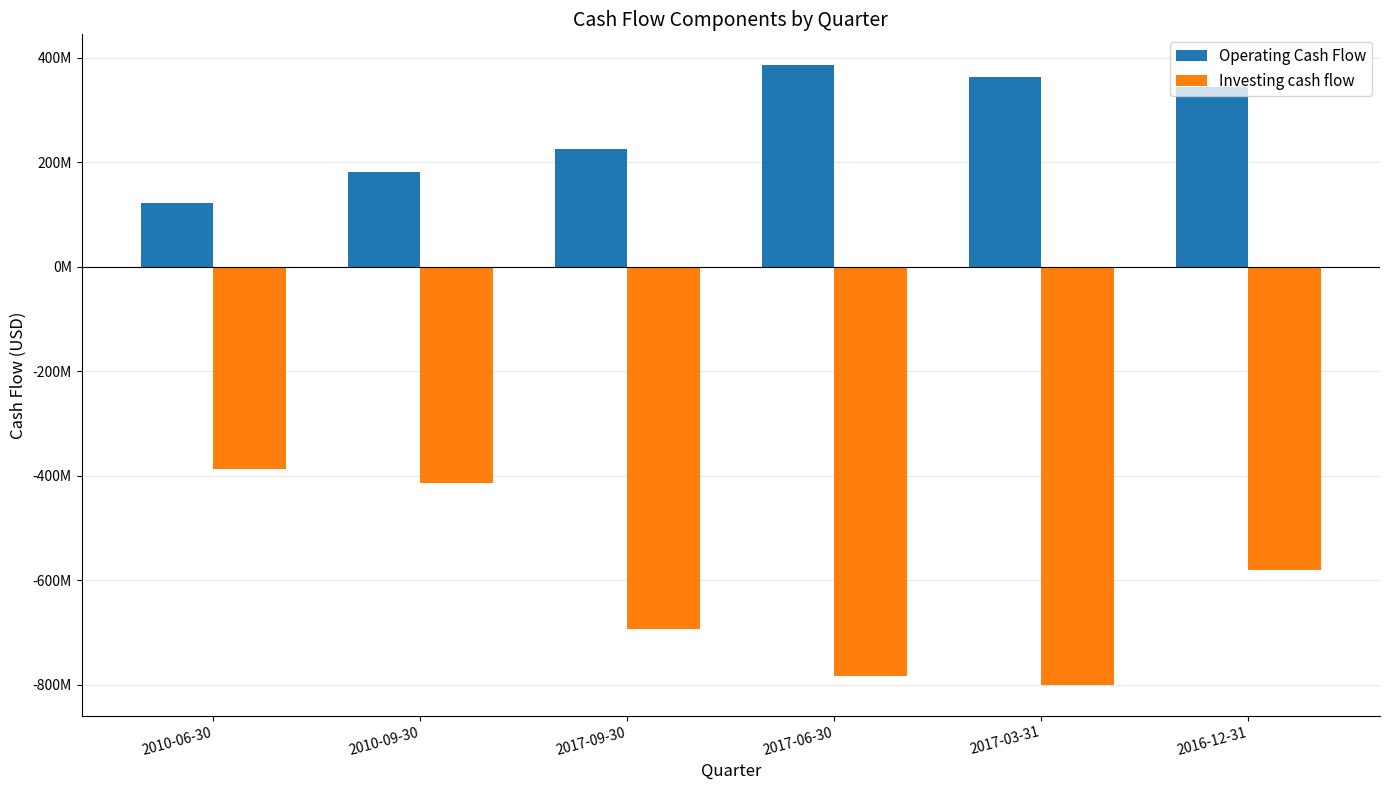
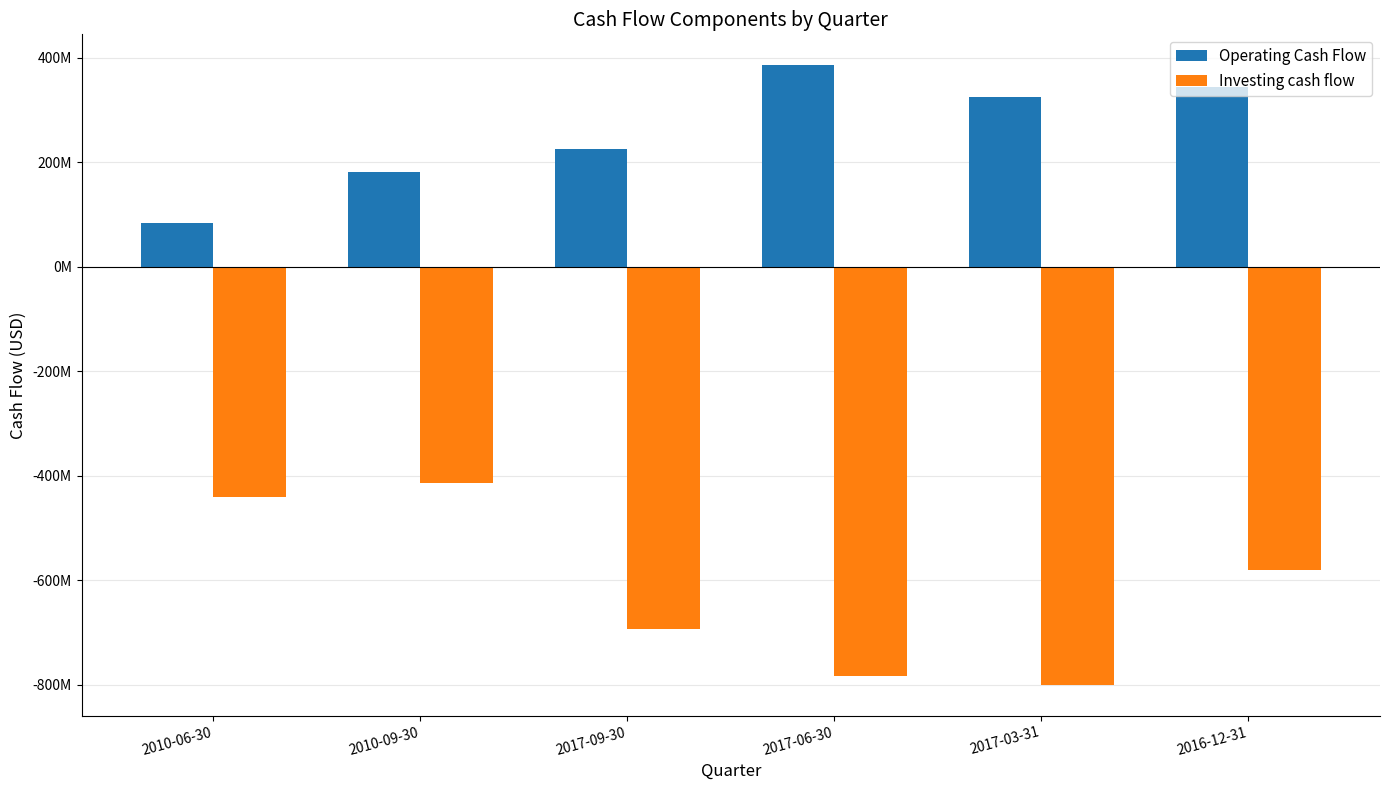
Operating Cash Flow, 2010-06-30: 120000000 -> 80000000
Investing cash flow, 2010-06-30: -390000000 -> -440000000
Operating Cash Flow, 2017-03-31: 360000000 -> 330000000
